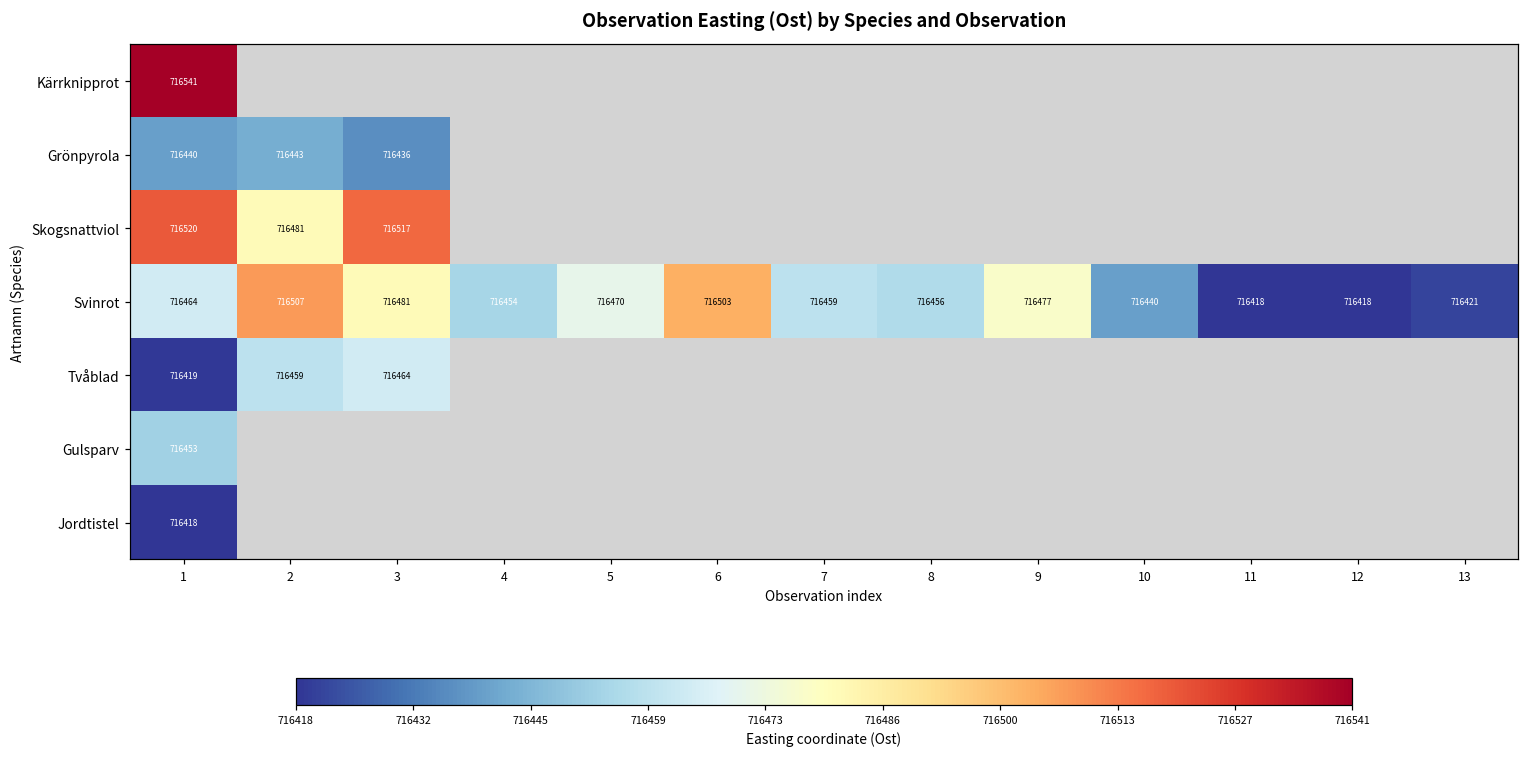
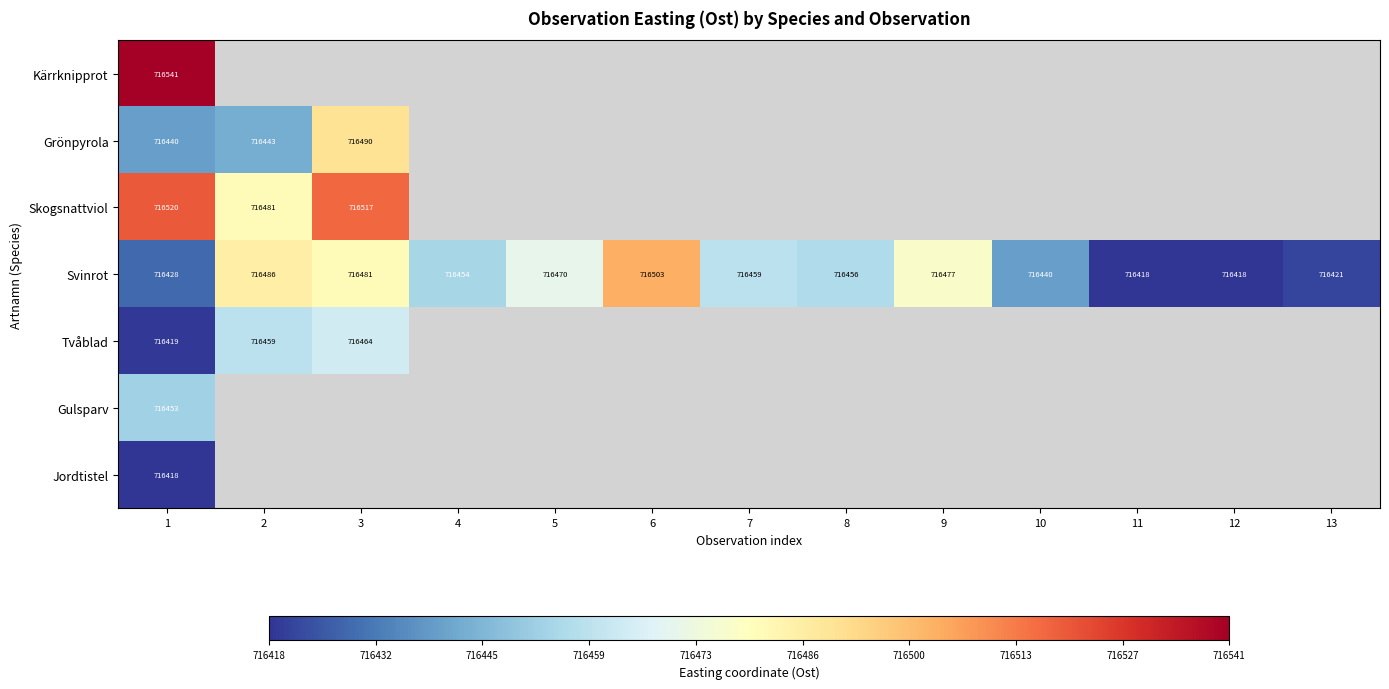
Grönpyrola, 3: 716436 -> 716490
Svinrot, 1: 716464 -> 716428
Svinrot, 2: 716507 -> 716486
